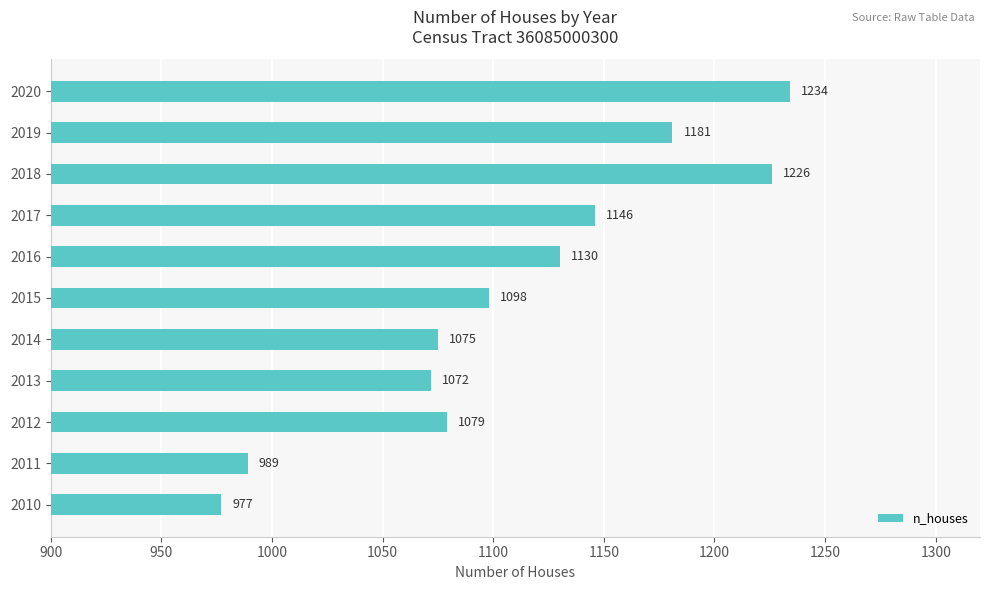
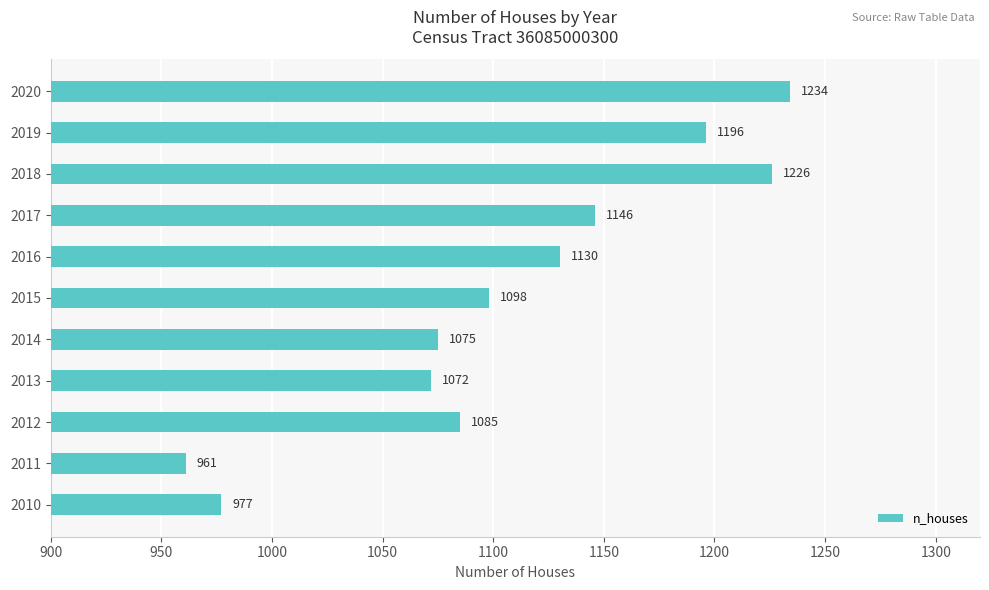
2019: 1181 -> 1196
2012: 1079 -> 1085
2011: 989 -> 961
